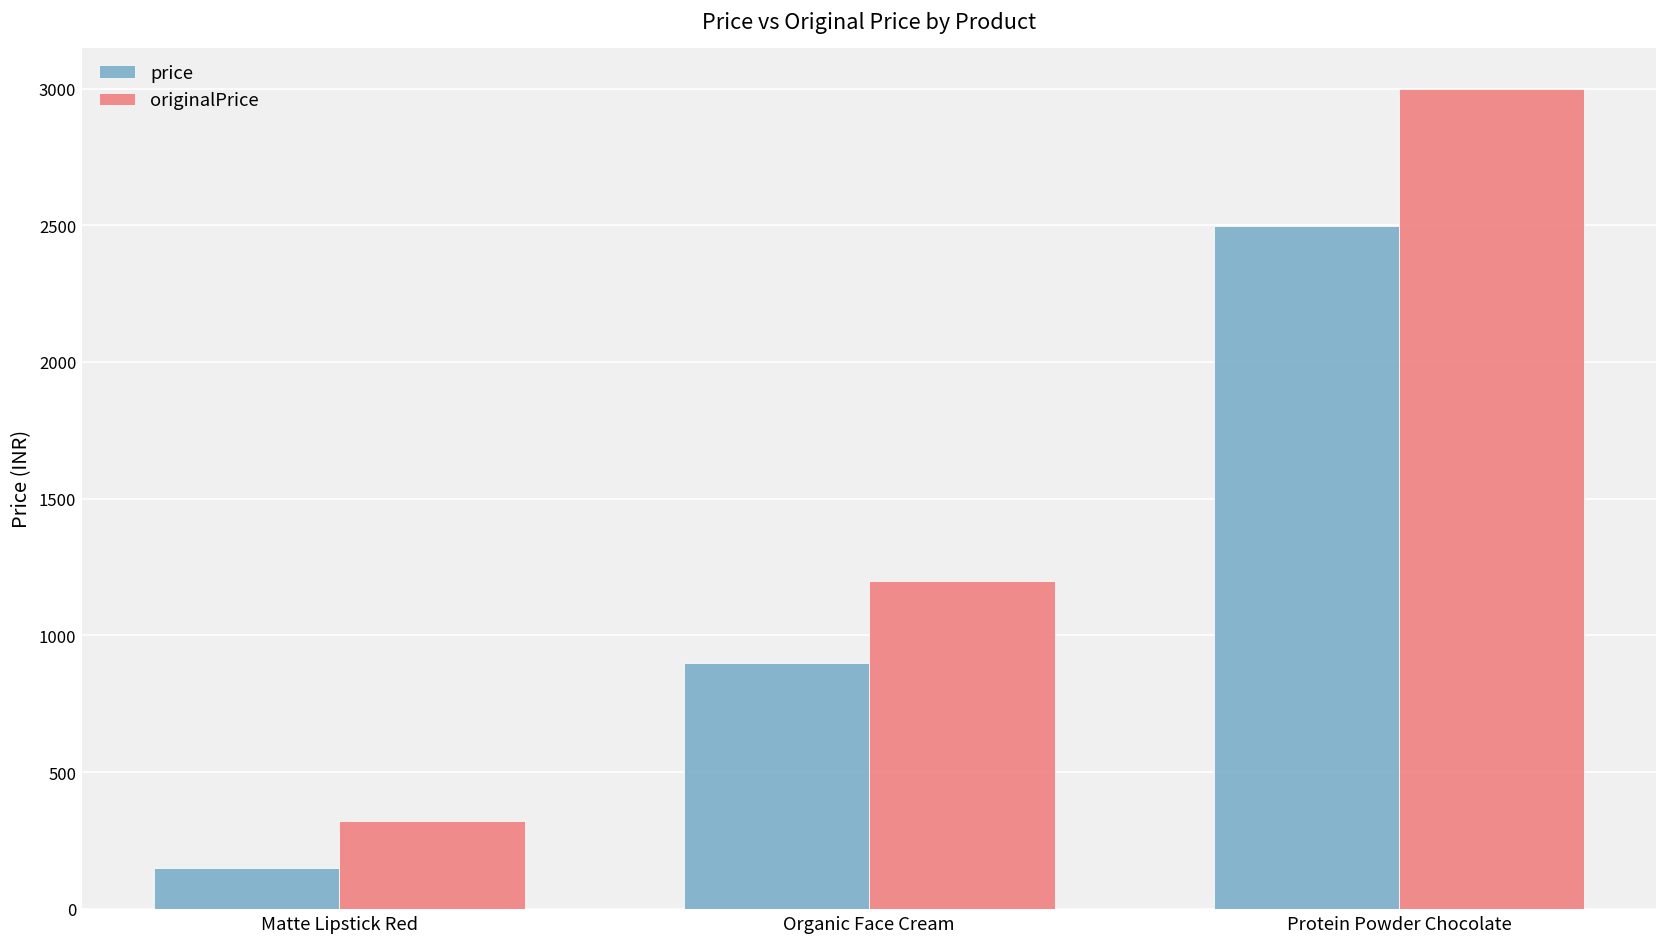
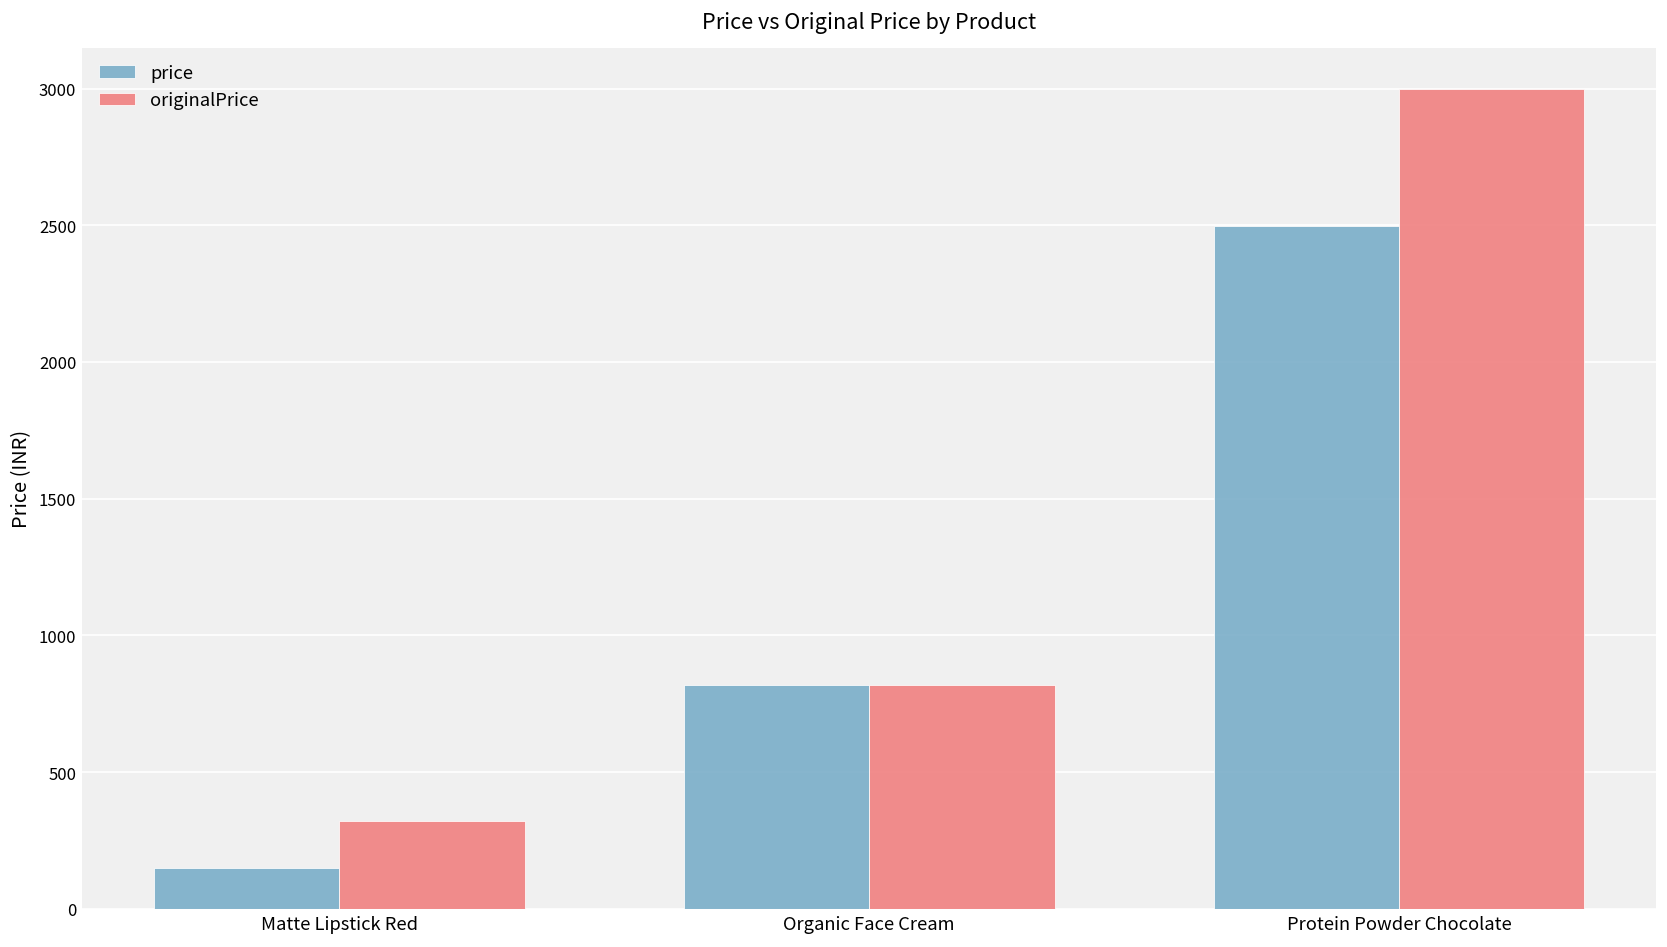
price, Organic Face Cream: 900 -> 820
originalPrice, Organic Face Cream: 1200 -> 820
